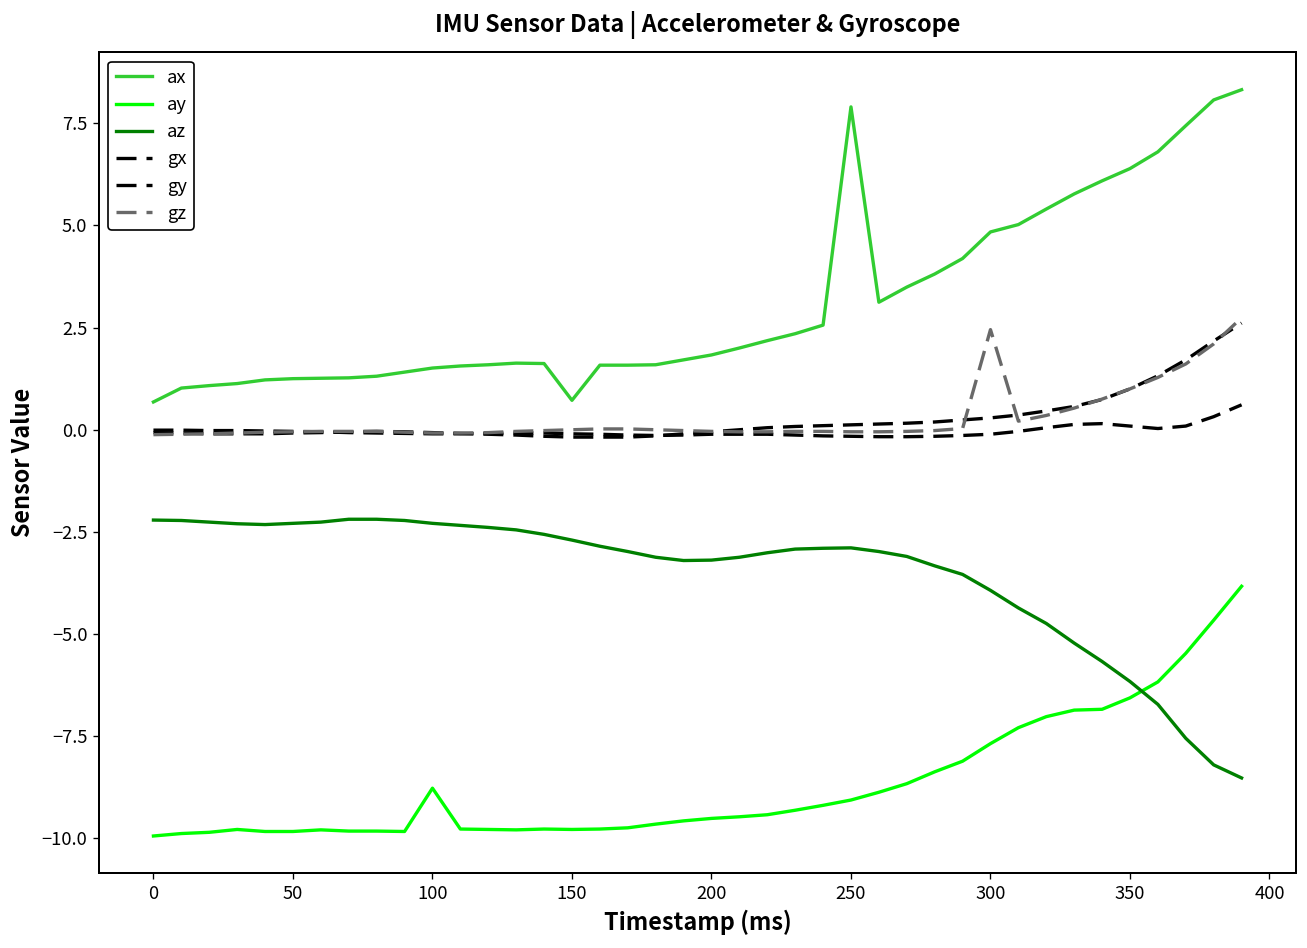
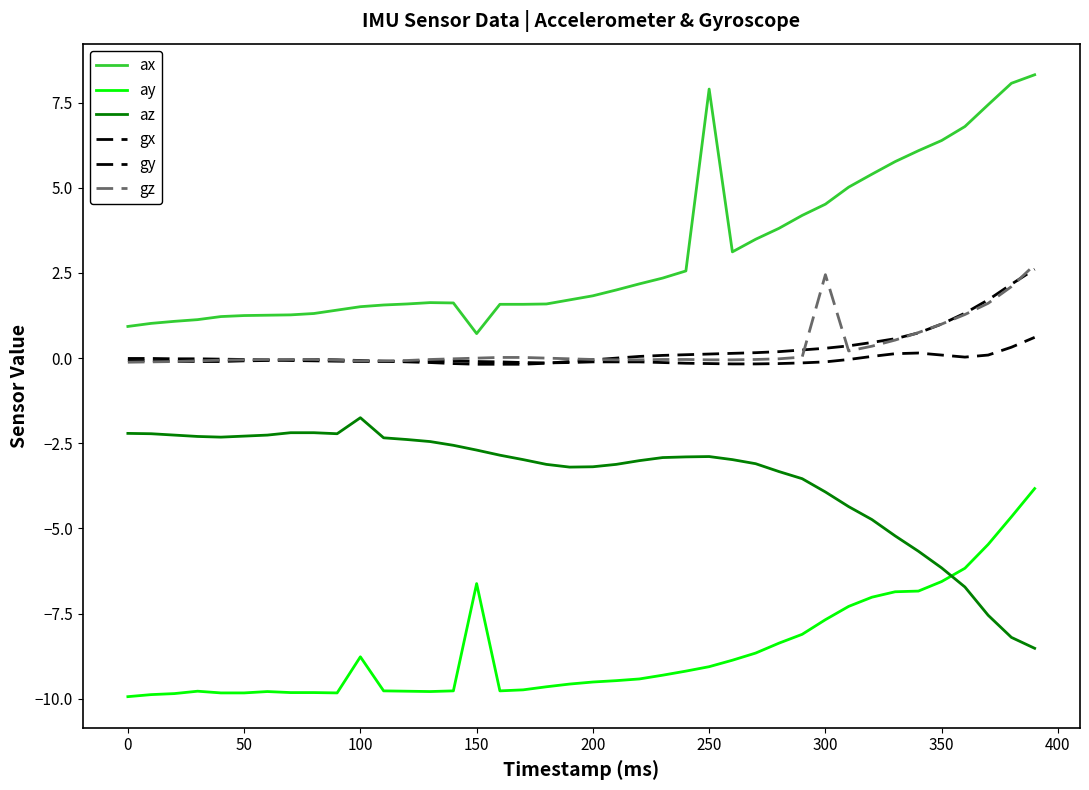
ax, 0: 0.7 -> 0.9
az, 100: -2.3 -> -1.8
ay, 150: -9.8 -> -6.6
ax, 300: 4.8 -> 4.5
